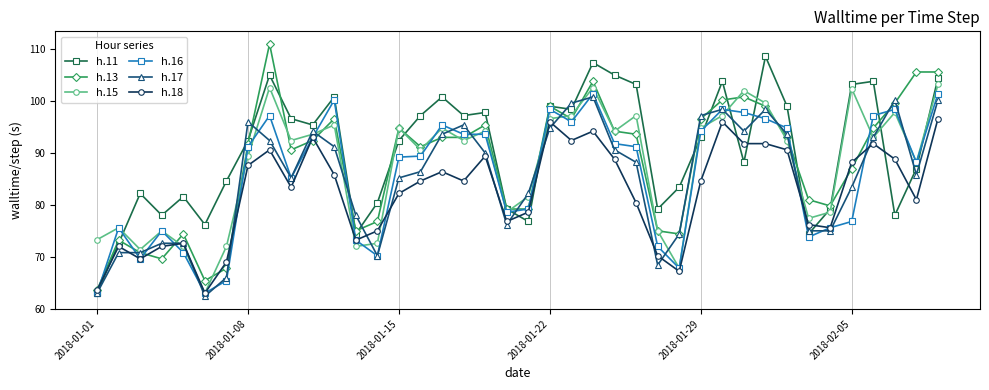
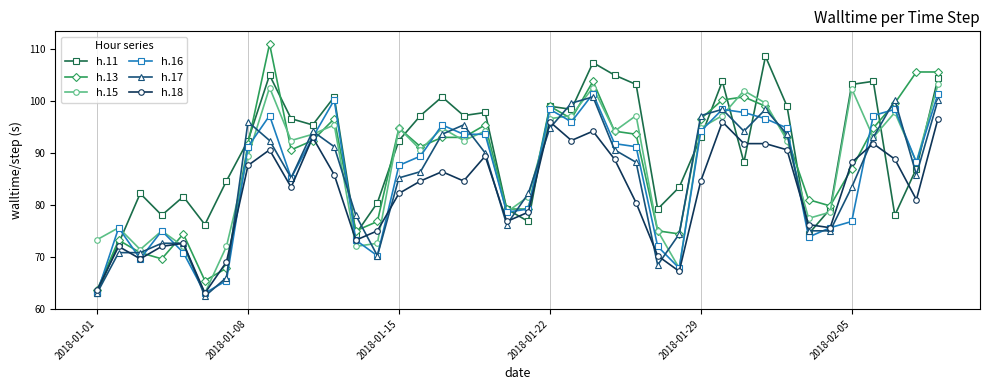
h.16, 2018-01-15: 89 -> 88
